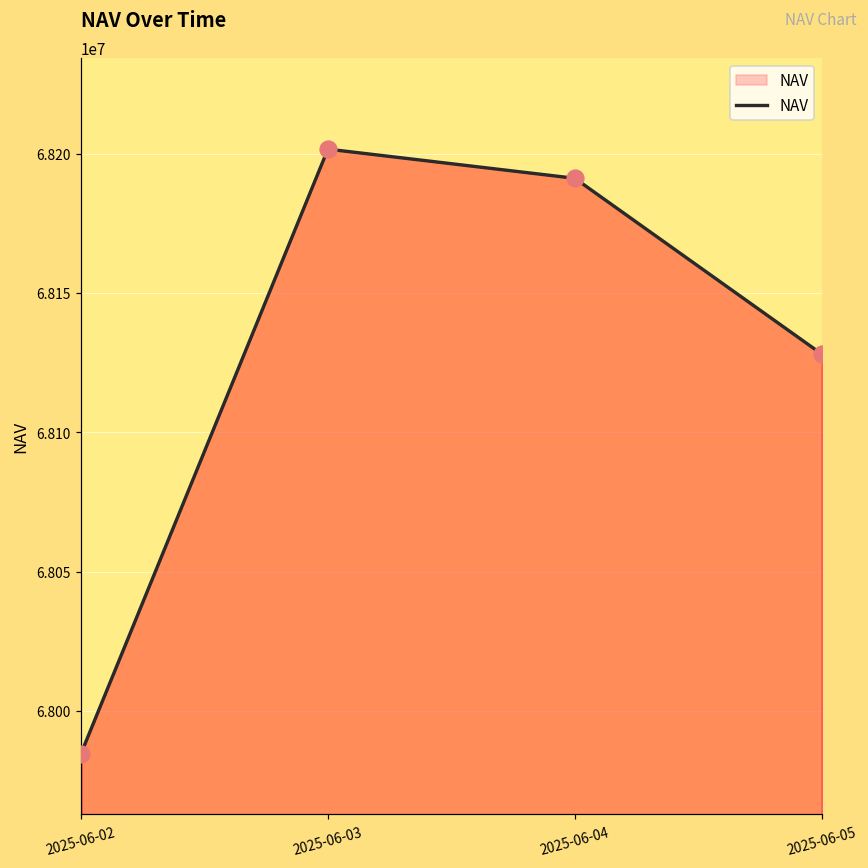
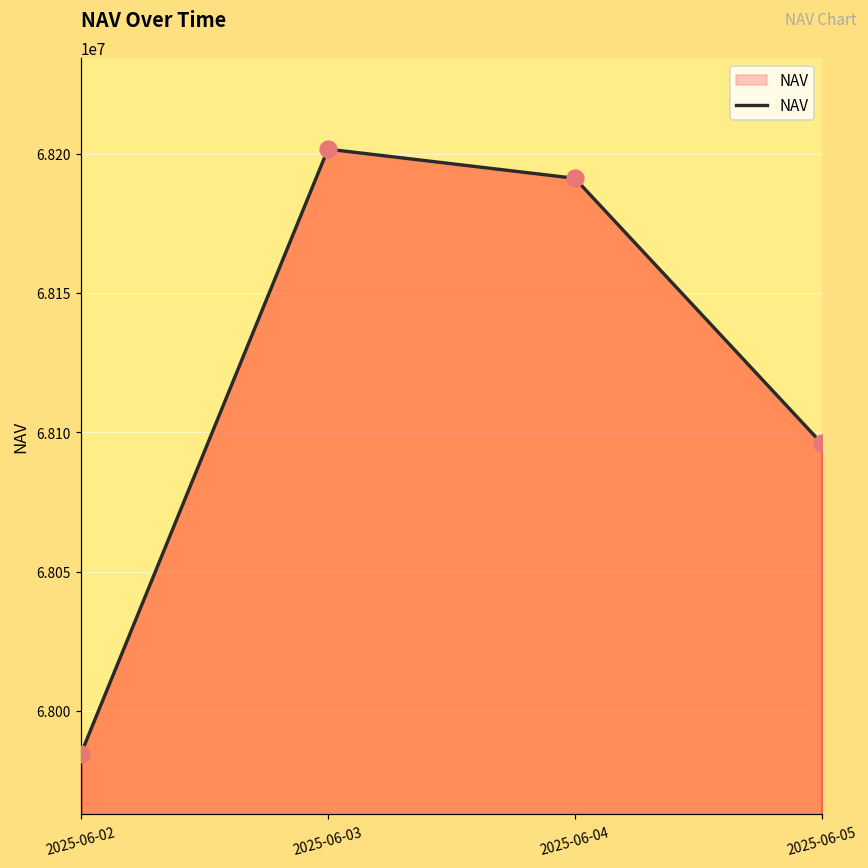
2025-06-05: 68128000 -> 68096000
